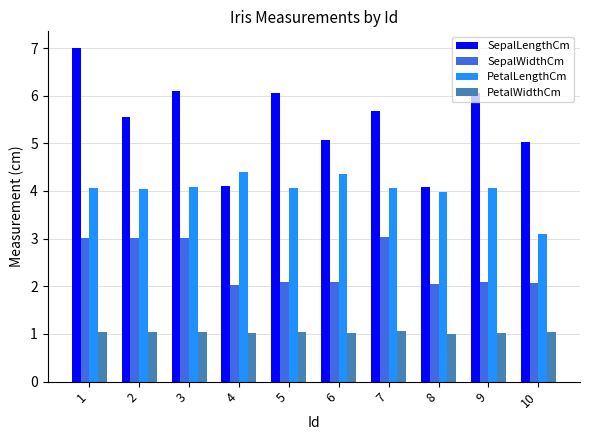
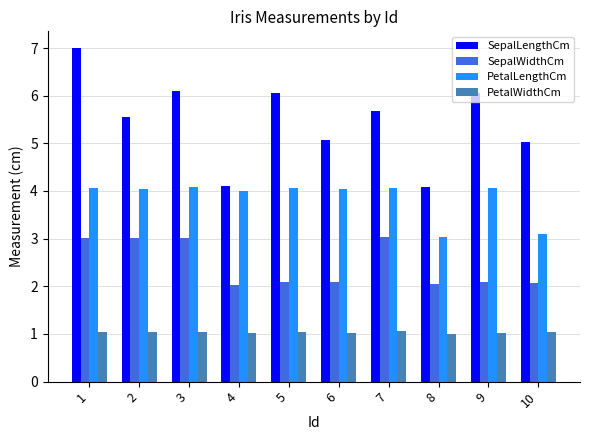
PetalLengthCm, 4: 4.4 -> 4.0
PetalLengthCm, 6: 4.4 -> 4.1
PetalLengthCm, 8: 4.0 -> 3.0
